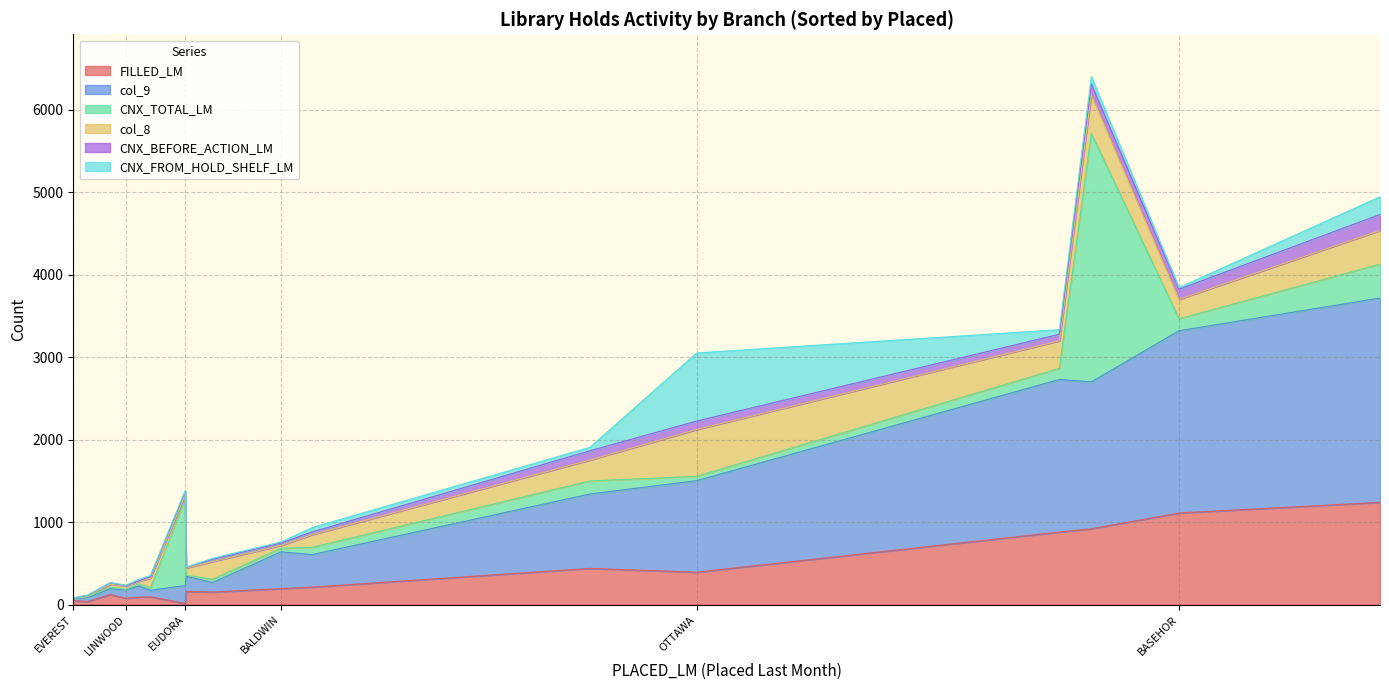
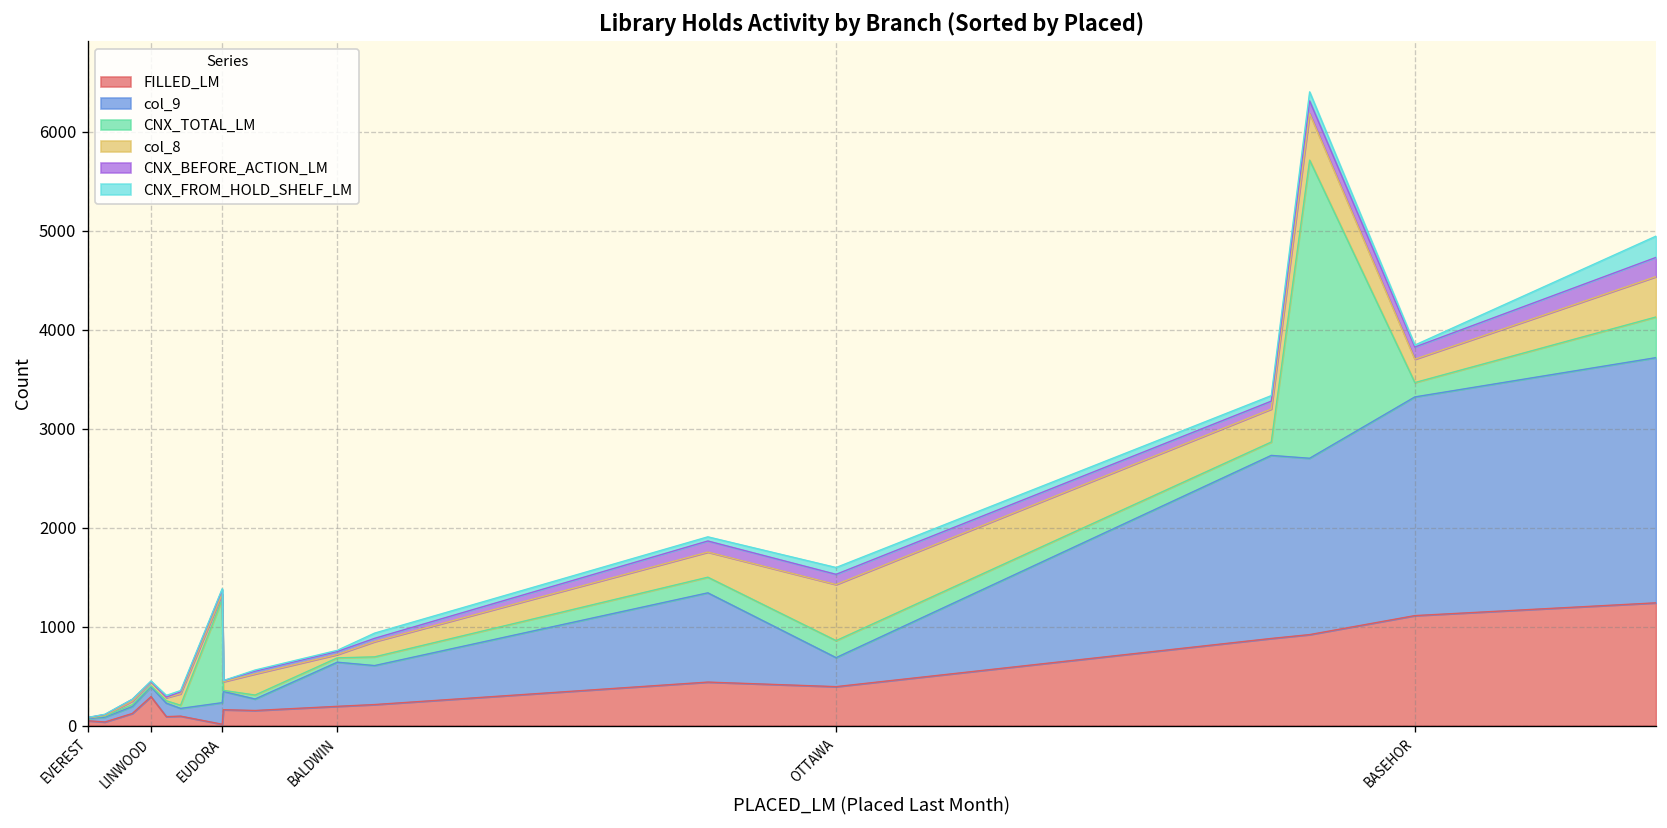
FILLED_LM, LINWOOD: 100 -> 300
col_9, OTTAWA: 1100 -> 300
CNX_TOTAL_LM, OTTAWA: 100 -> 200
CNX_FROM_HOLD_SHELF_LM, OTTAWA: 800 -> 100
